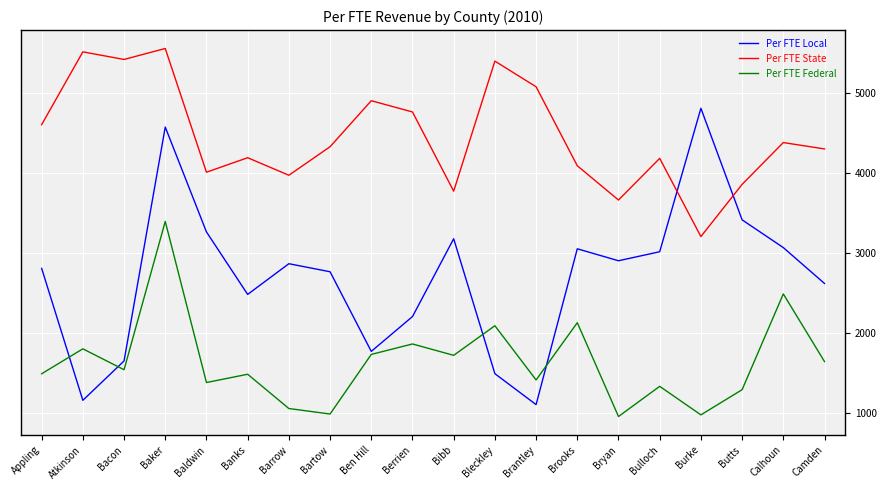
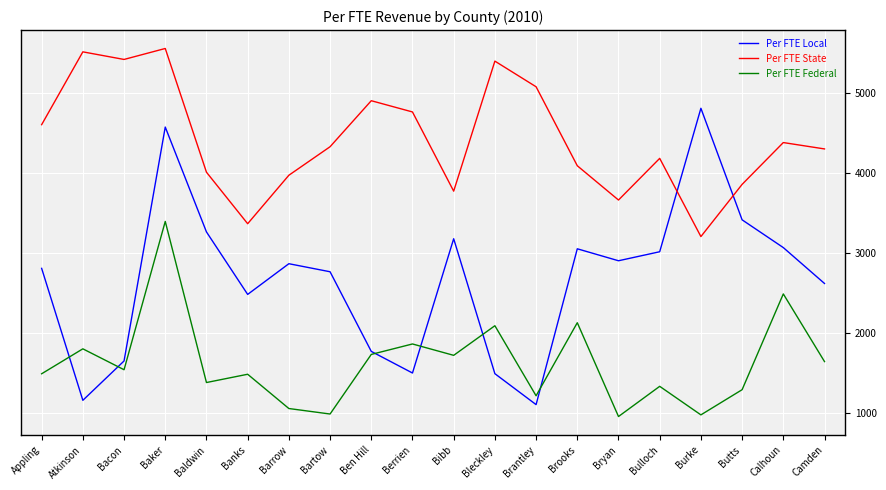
Per FTE State, Banks: 4200 -> 3400
Per FTE Local, Berrien: 2200 -> 1500
Per FTE Federal, Brantley: 1400 -> 1200
